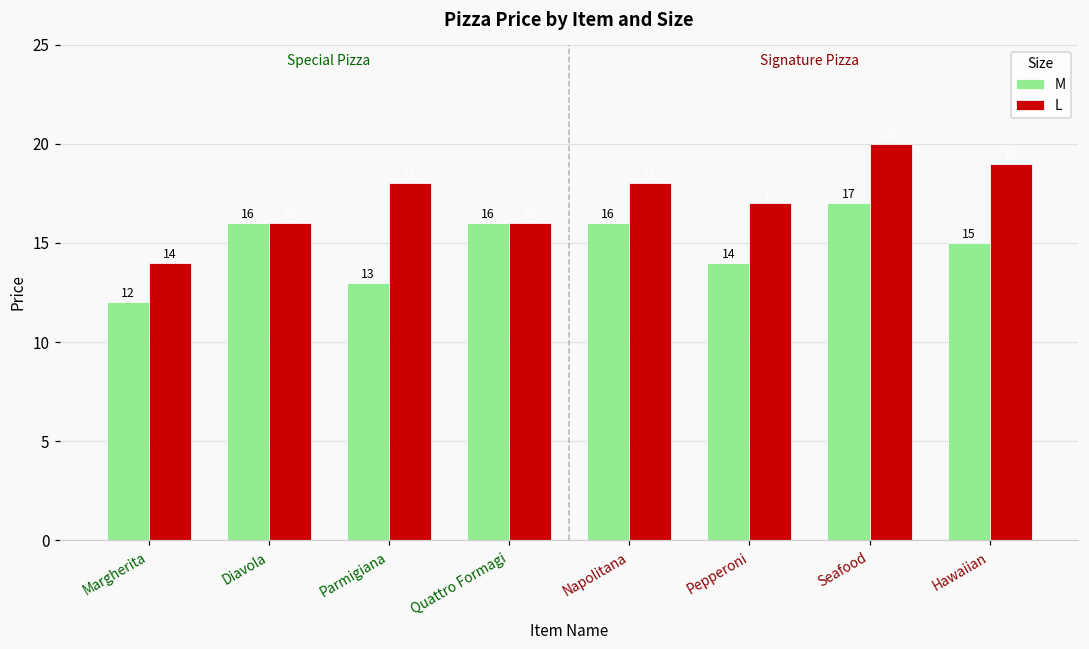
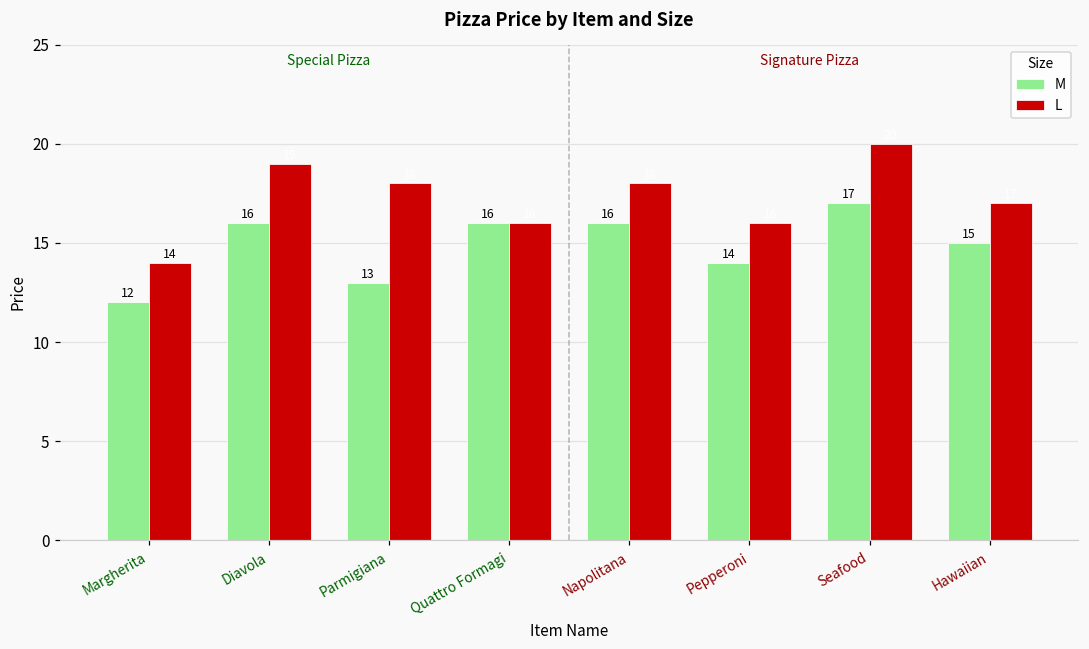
L, Diavola: 16 -> 19
L, Pepperoni: 17 -> 16
L, Hawaiian: 19 -> 17
